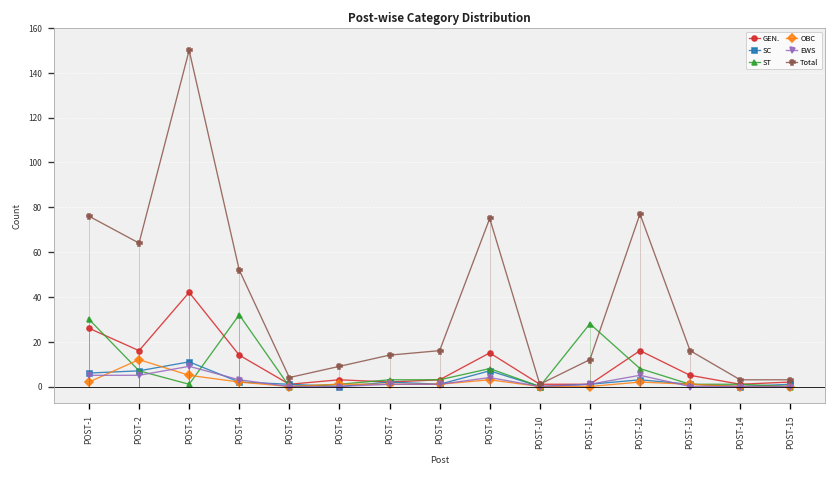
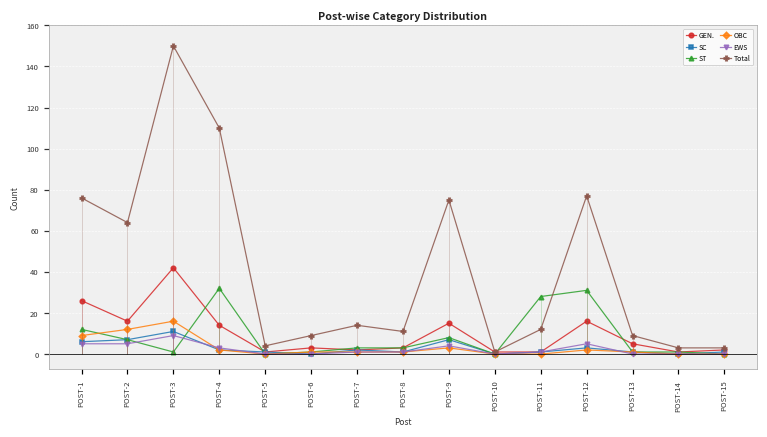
ST, POST-1: 30 -> 12
OBC, POST-1: 2 -> 9
OBC, POST-3: 5 -> 16
Total, POST-4: 52 -> 110
Total, POST-8: 16 -> 11
ST, POST-12: 8 -> 31
Total, POST-13: 16 -> 9
